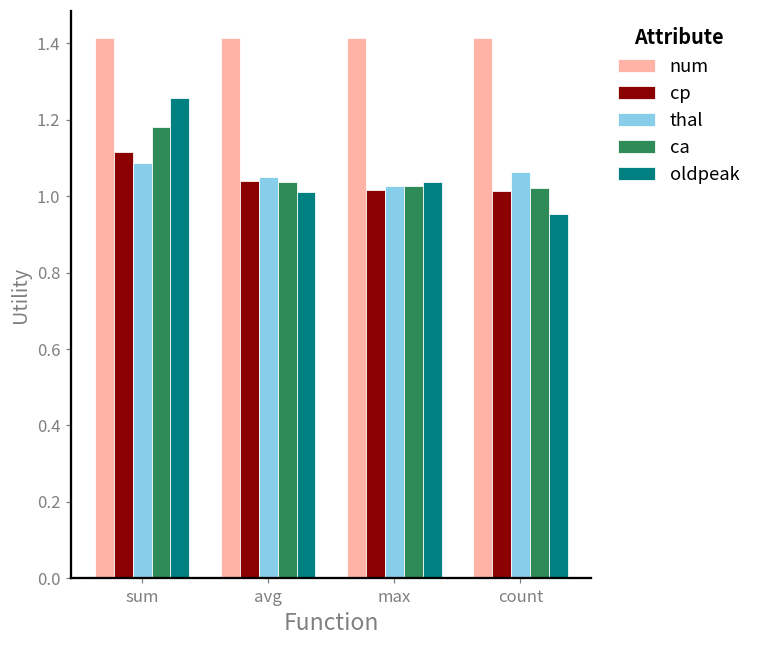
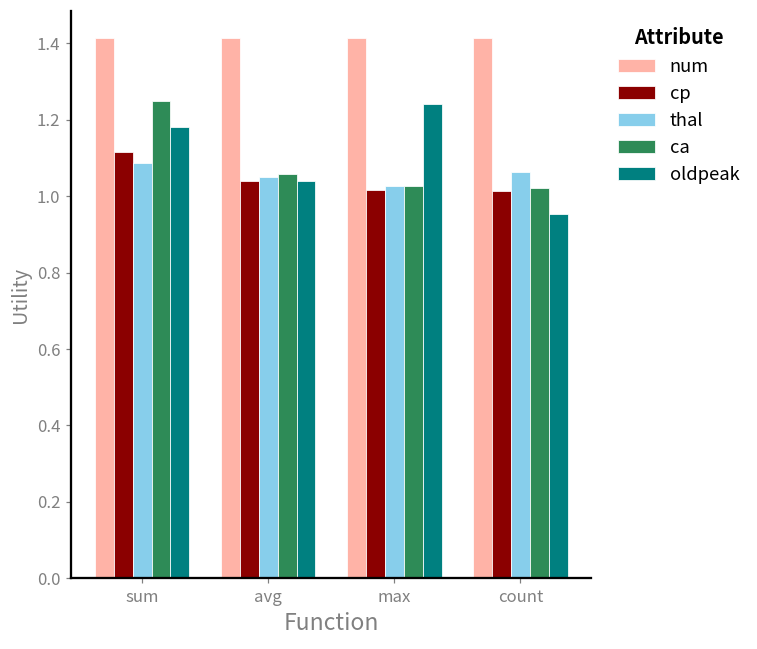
ca, sum: 1.18 -> 1.25
oldpeak, sum: 1.26 -> 1.18
ca, avg: 1.04 -> 1.06
oldpeak, avg: 1.01 -> 1.04
oldpeak, max: 1.04 -> 1.24
